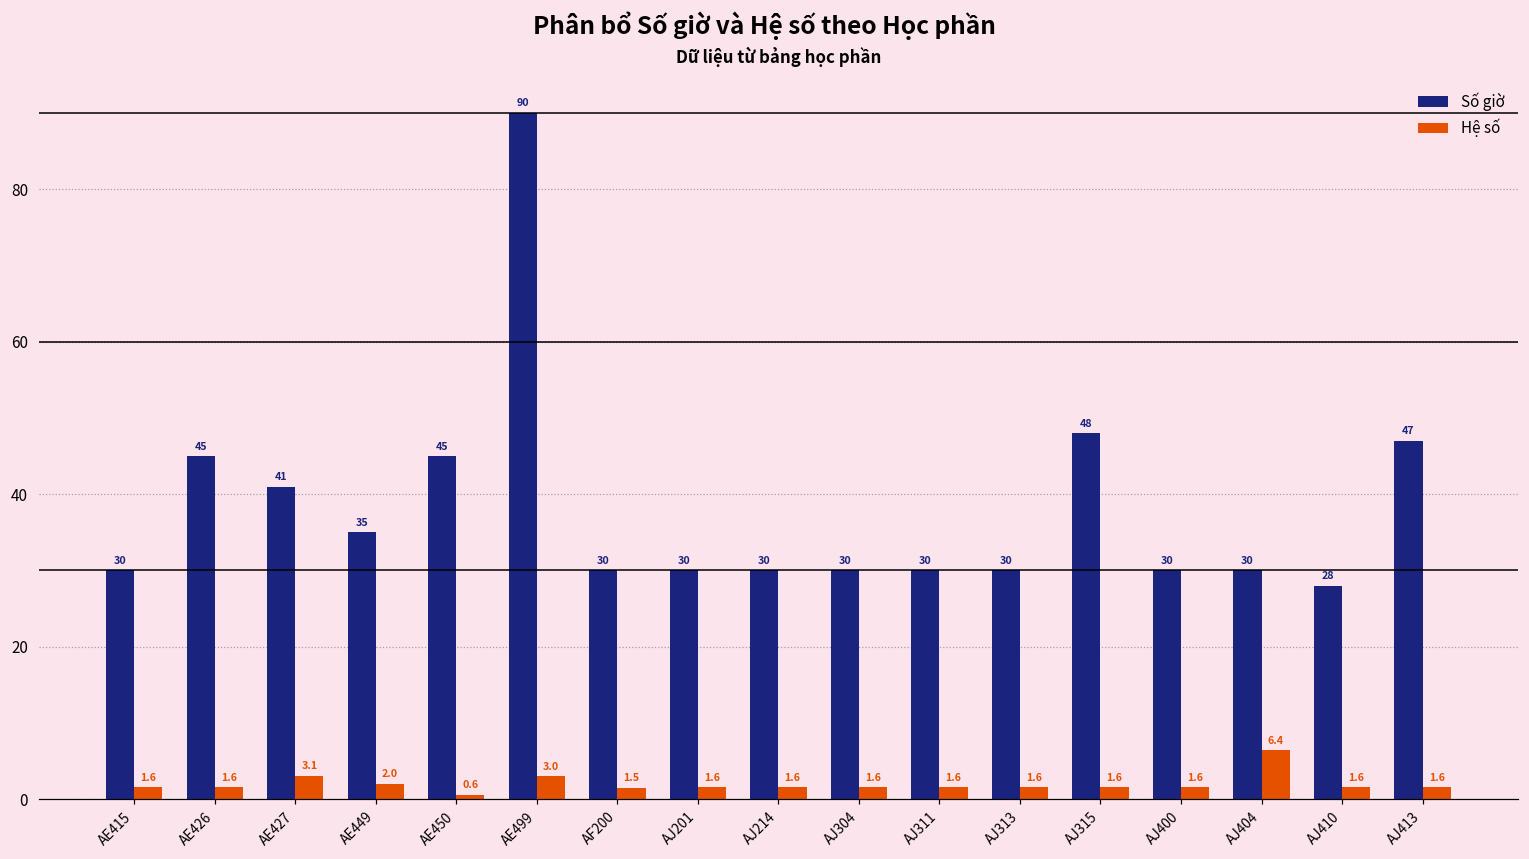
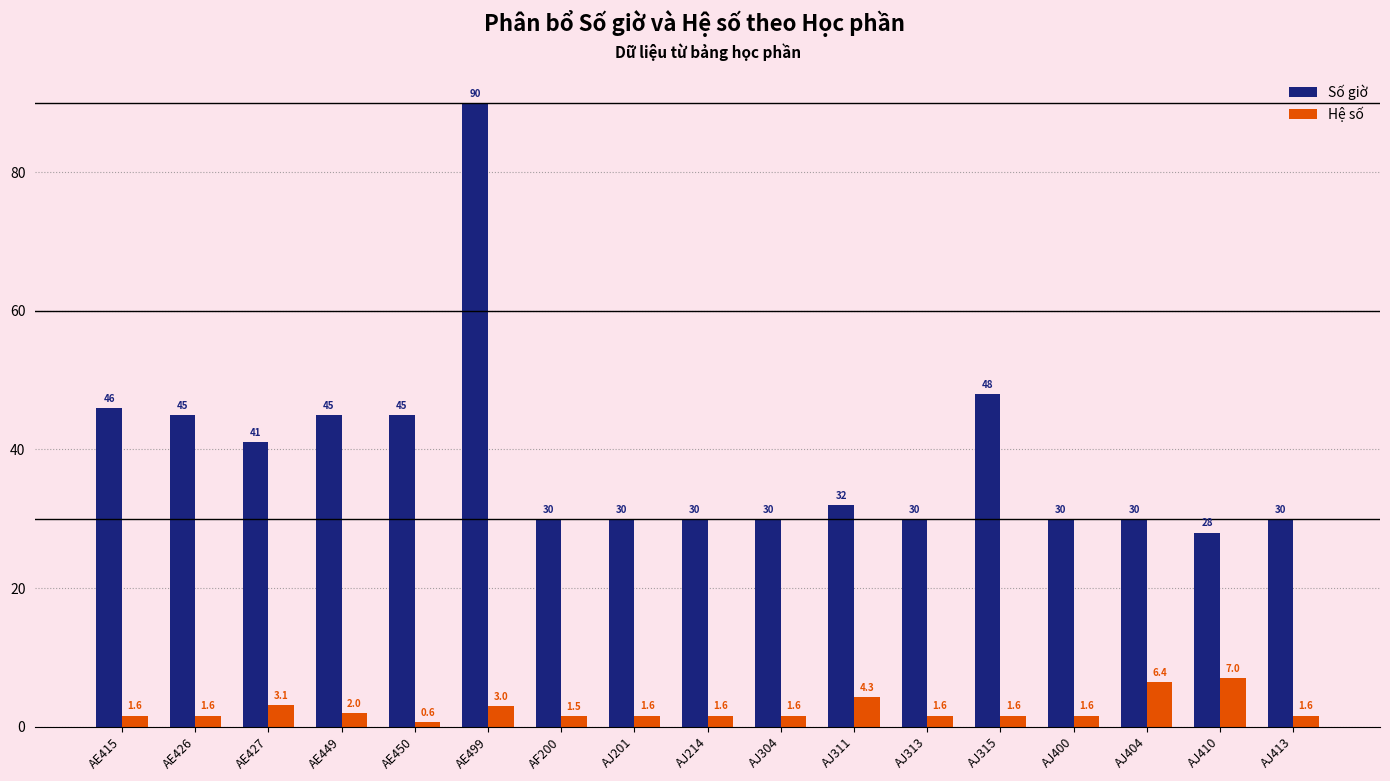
Số giờ, AE415: 30 -> 46
Số giờ, AE449: 35 -> 45
Số giờ, AJ311: 30 -> 32
Hệ số, AJ311: 1.6 -> 4.3
Hệ số, AJ410: 1.6 -> 7.0
Số giờ, AJ413: 47 -> 30
